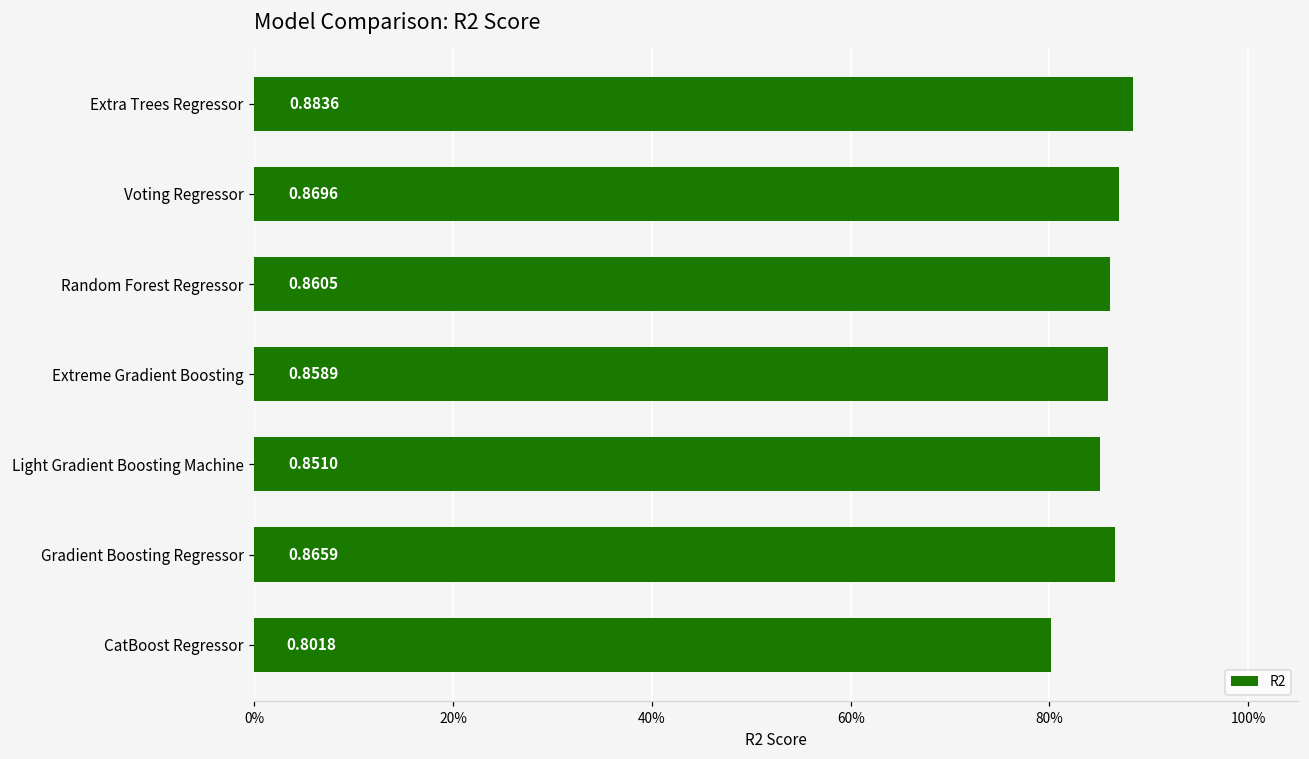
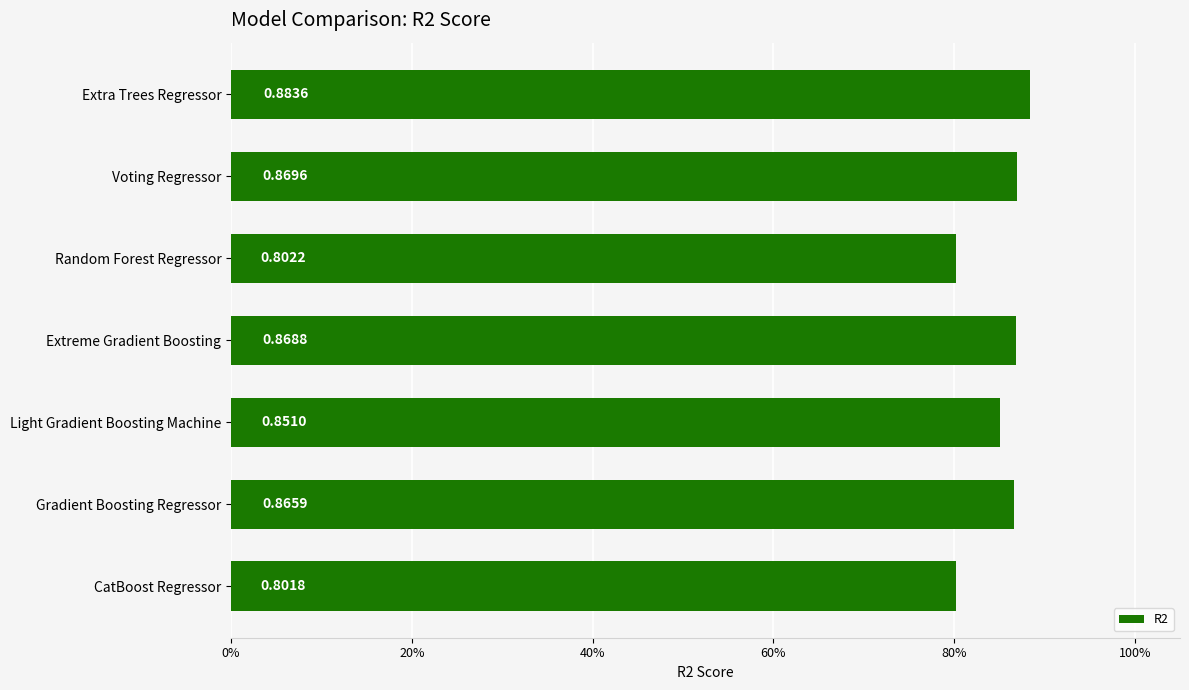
Random Forest Regressor: 0.8605 -> 0.8022
Extreme Gradient Boosting: 0.8589 -> 0.8688
